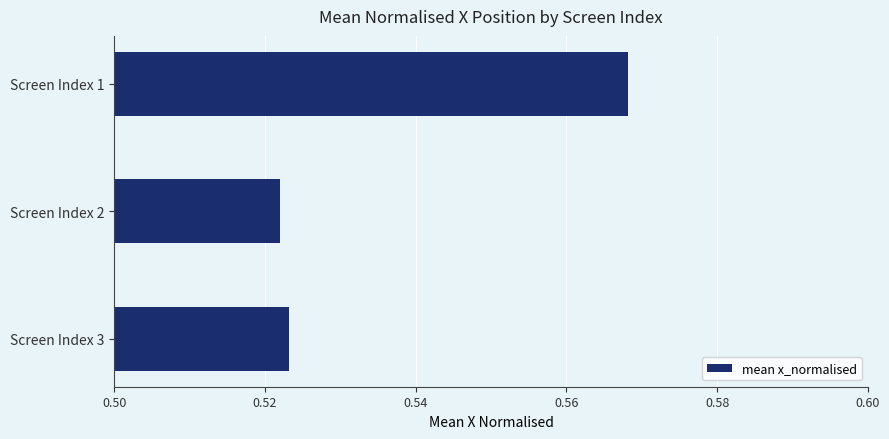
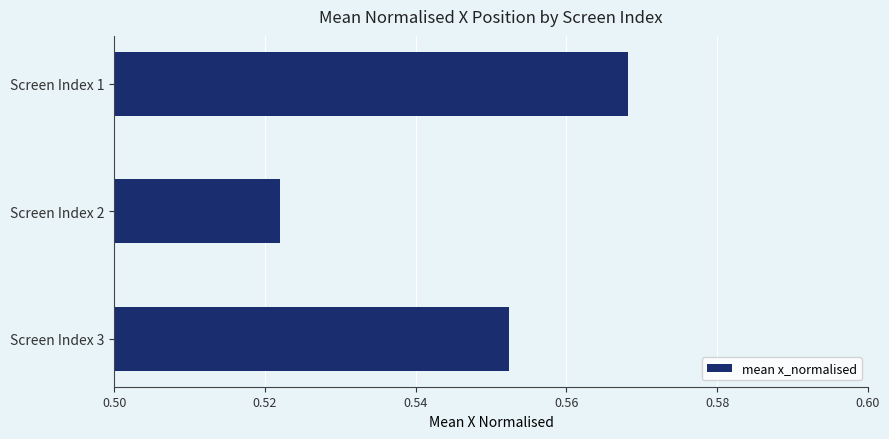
Screen Index 3: 0.523 -> 0.552
